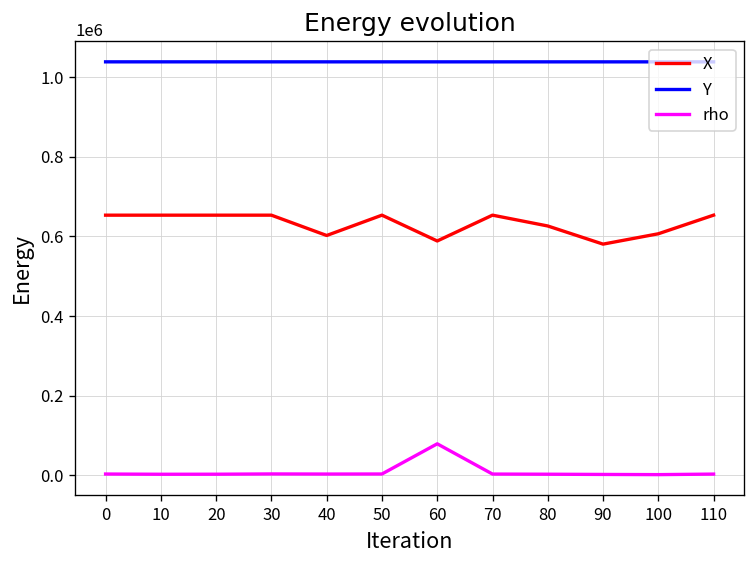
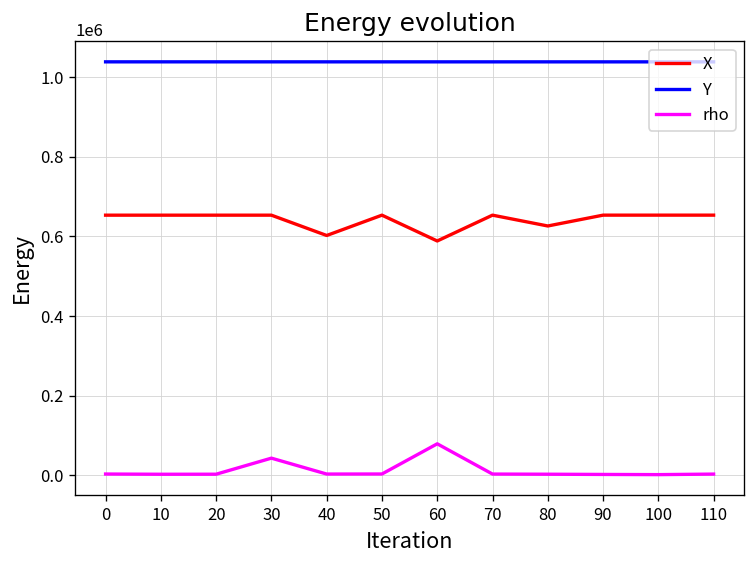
rho, 30: 0 -> 40000
X, 90: 580000 -> 650000
X, 100: 610000 -> 650000
